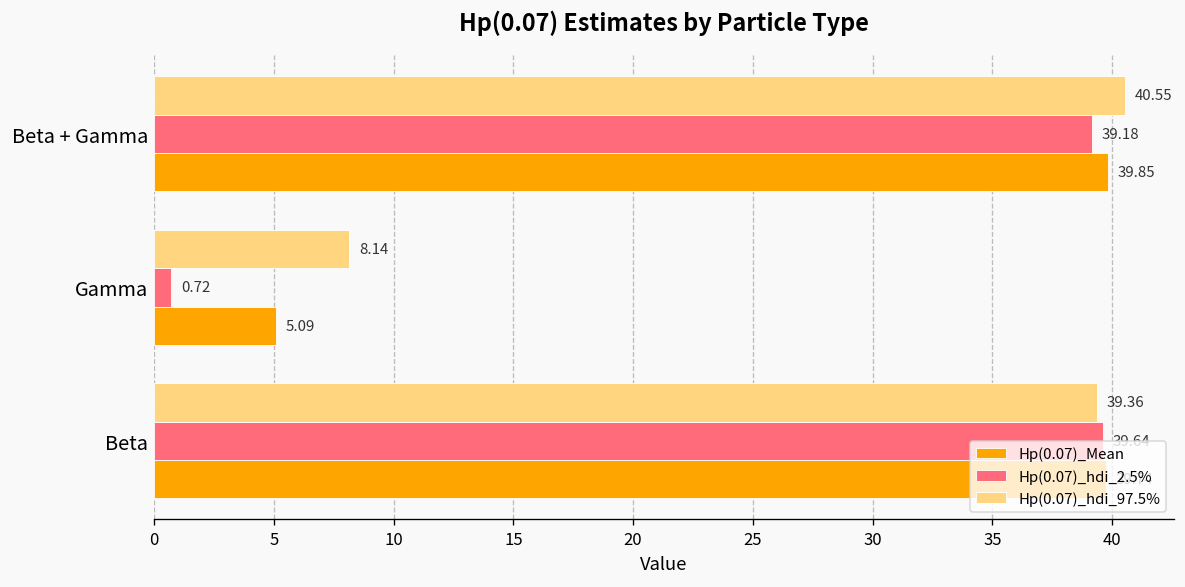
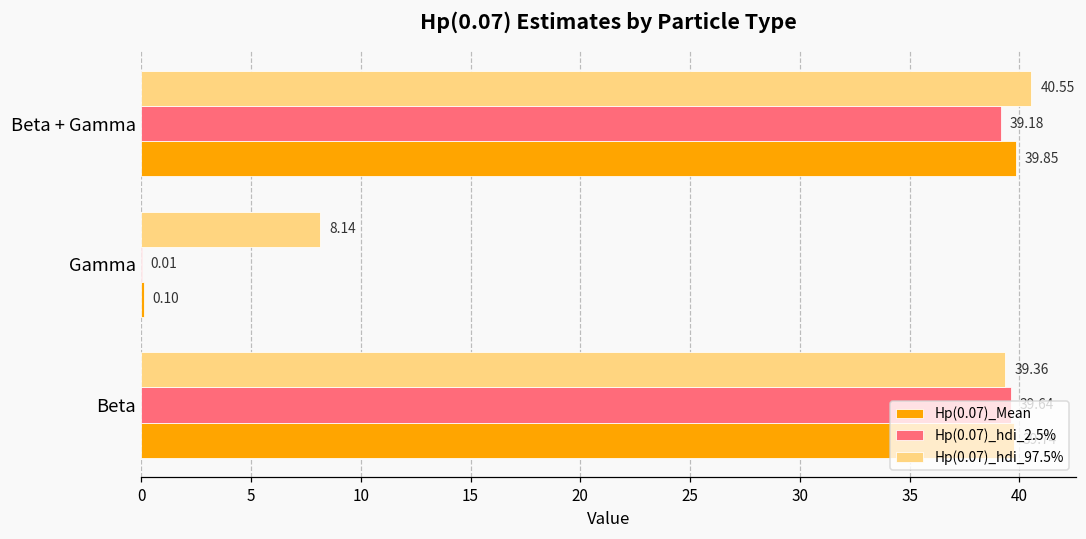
Hp(0.07)_hdi_2.5%, Gamma: 0.72 -> 0.01
Hp(0.07)_Mean, Gamma: 5.09 -> 0.10
